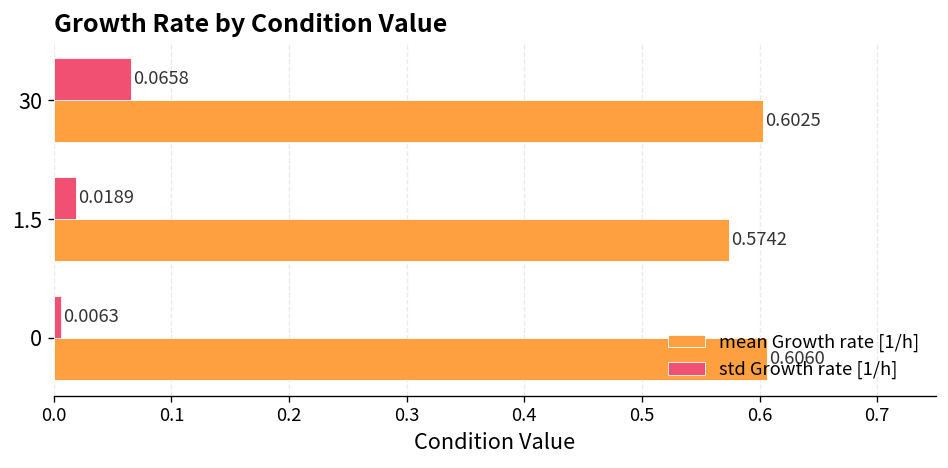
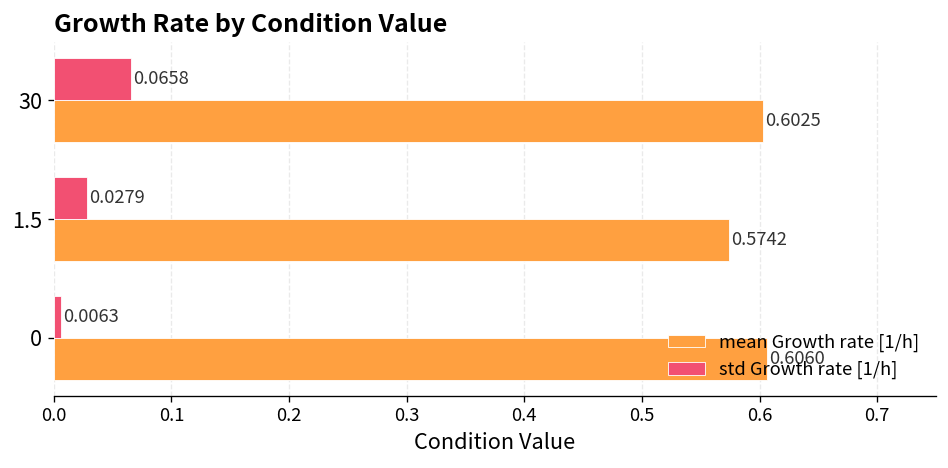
std Growth rate [1/h], 1.5: 0.0189 -> 0.0279
